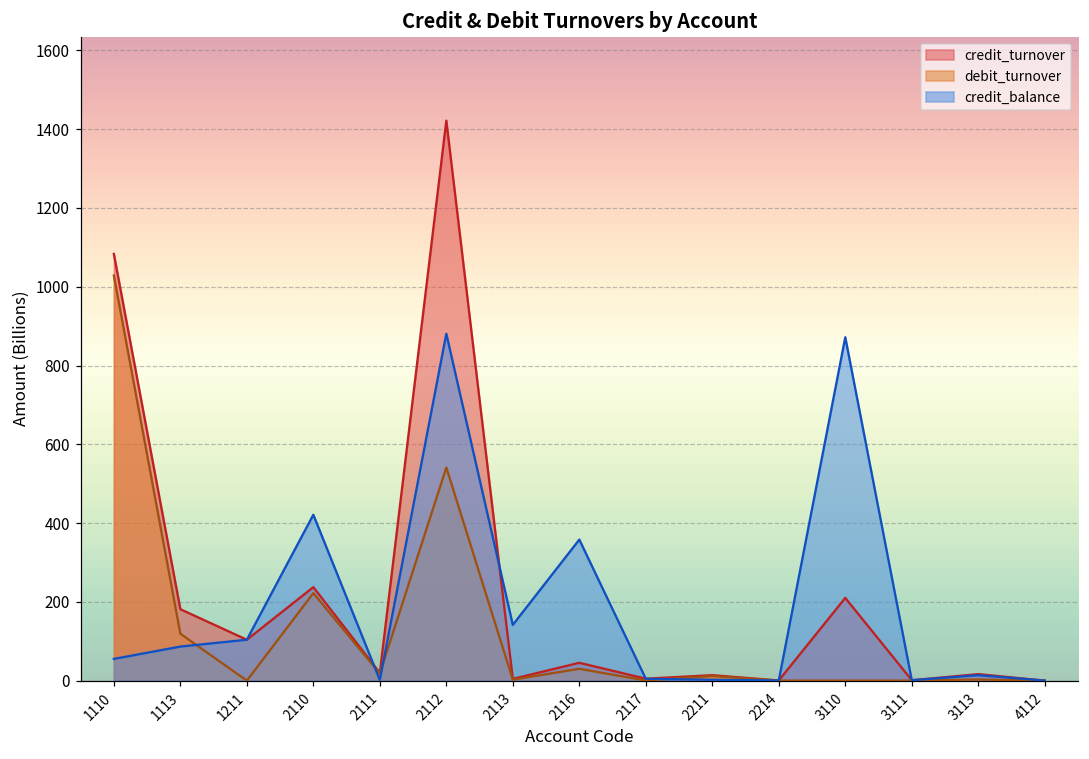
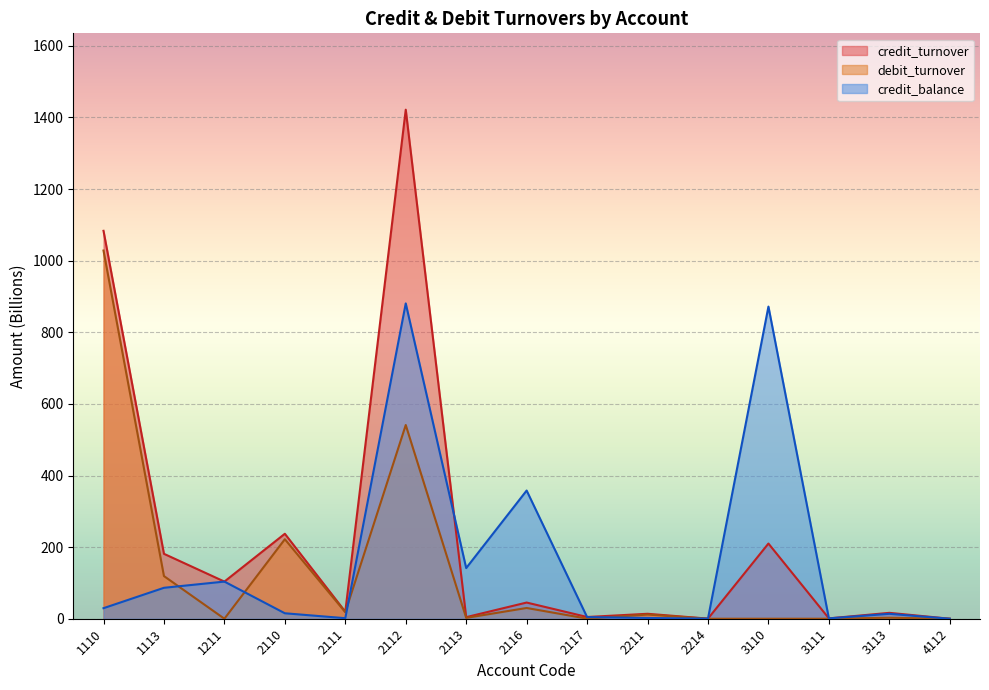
credit_balance, 1110: 60 -> 30
credit_balance, 2110: 420 -> 20
